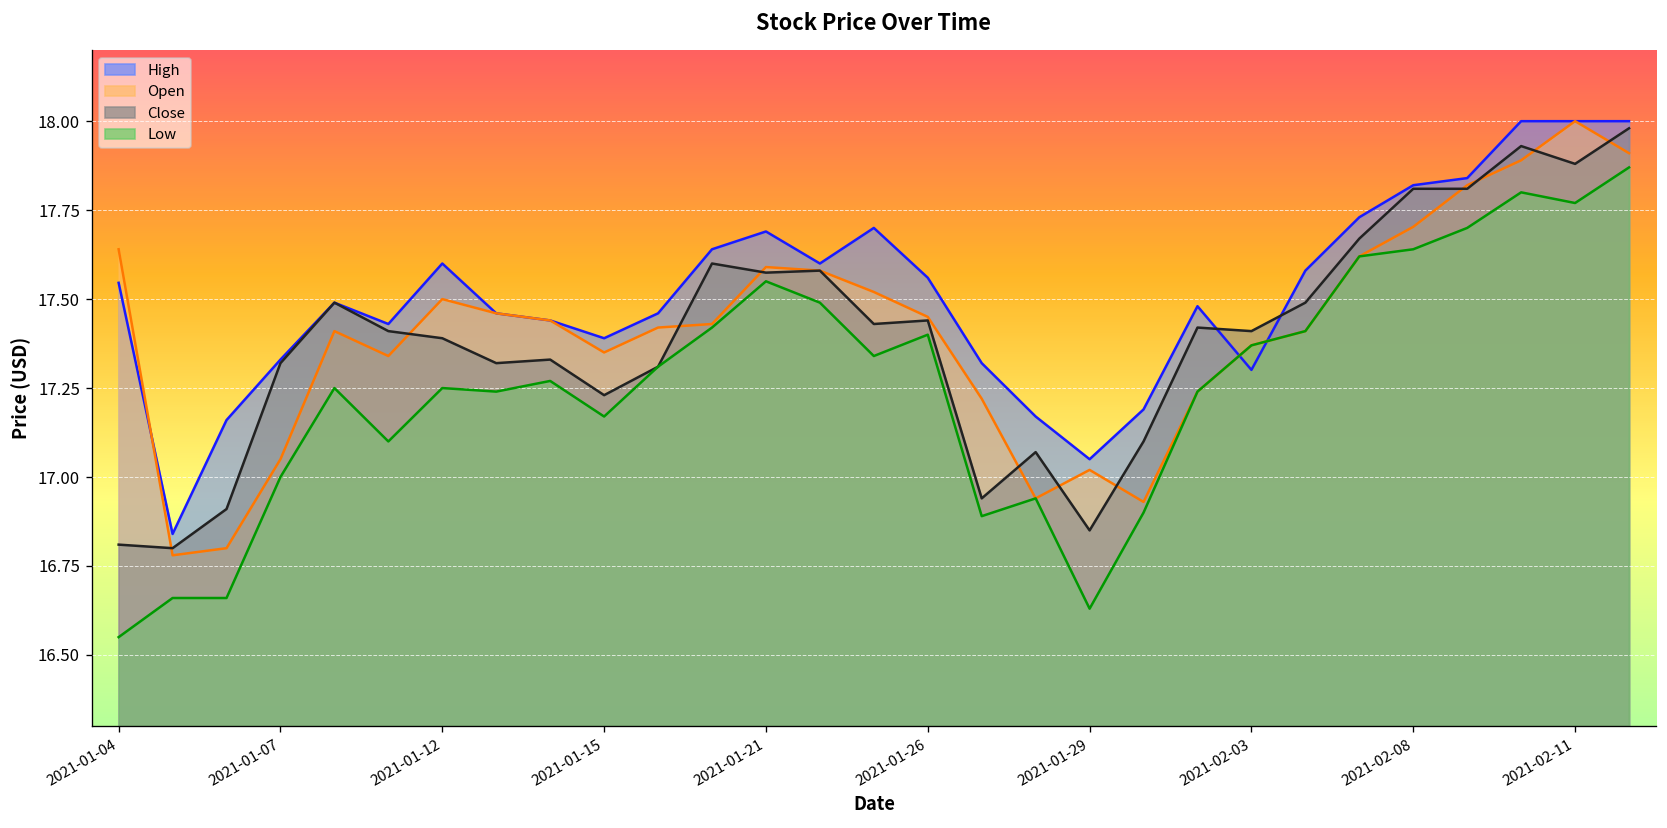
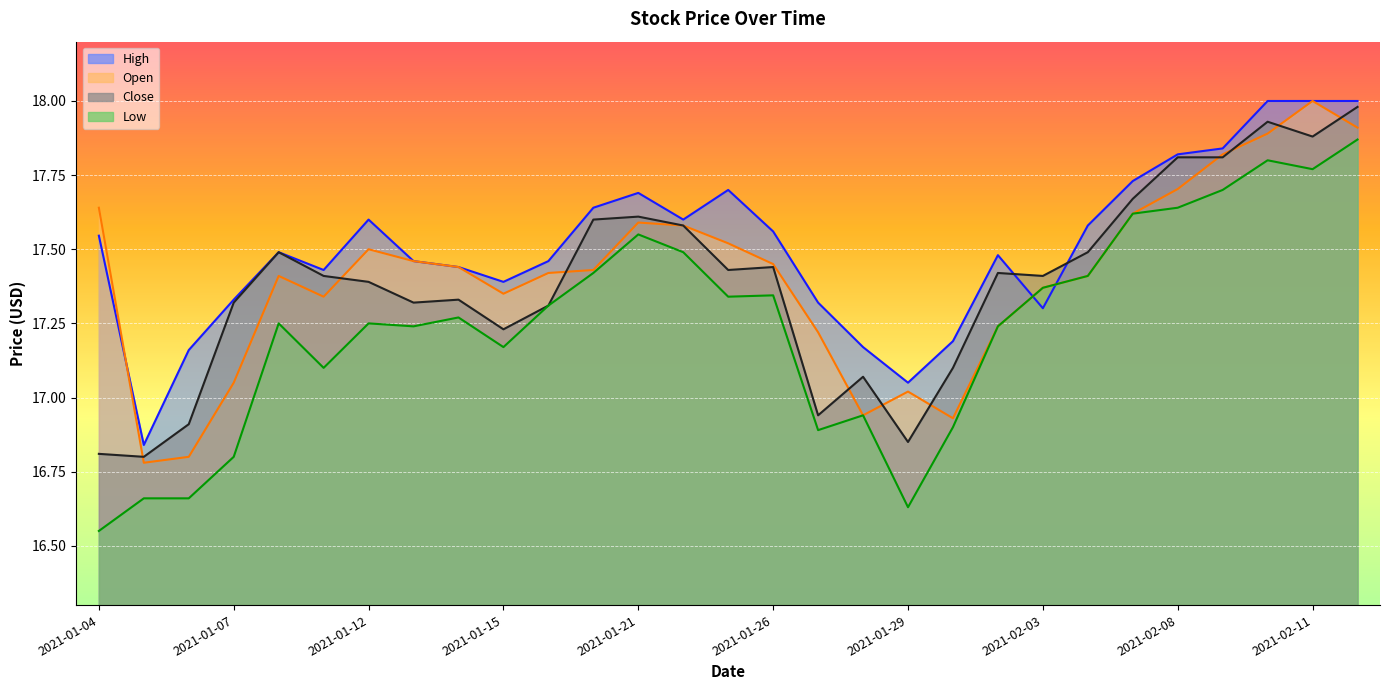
Low, 2021-01-07: 17.0 -> 16.8
Close, 2021-01-21: 17.57 -> 17.61
Low, 2021-01-26: 17.40 -> 17.34
